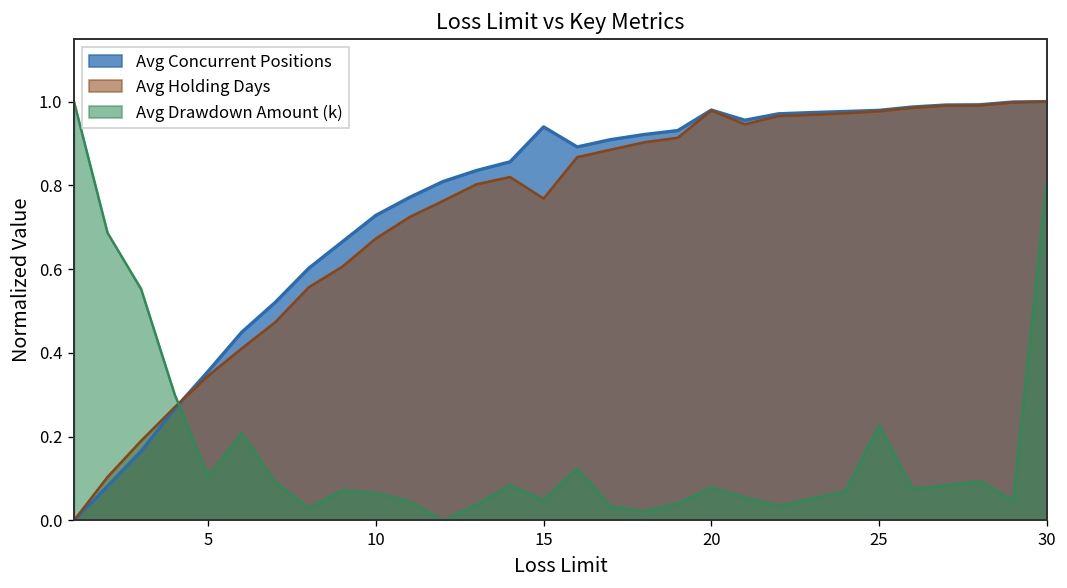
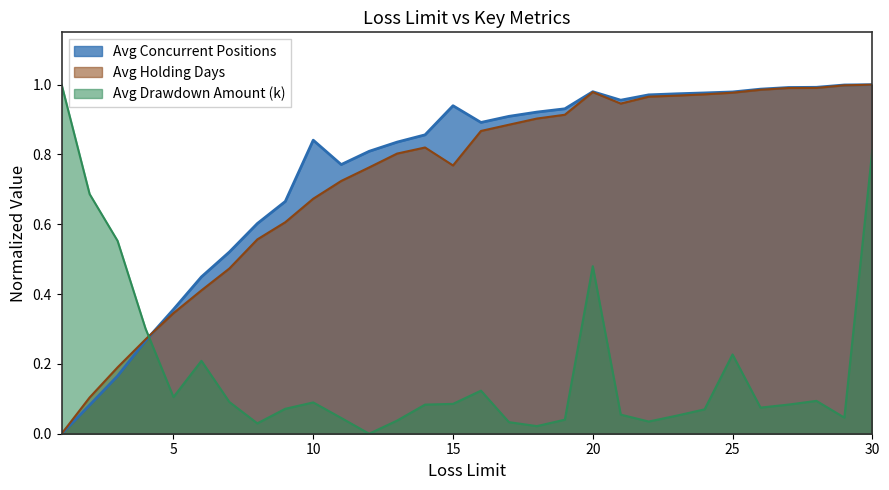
Avg Concurrent Positions, 10: 0.73 -> 0.84
Avg Drawdown Amount (k), 10: 0.07 -> 0.09
Avg Drawdown Amount (k), 15: 0.05 -> 0.09
Avg Drawdown Amount (k), 20: 0.08 -> 0.48
